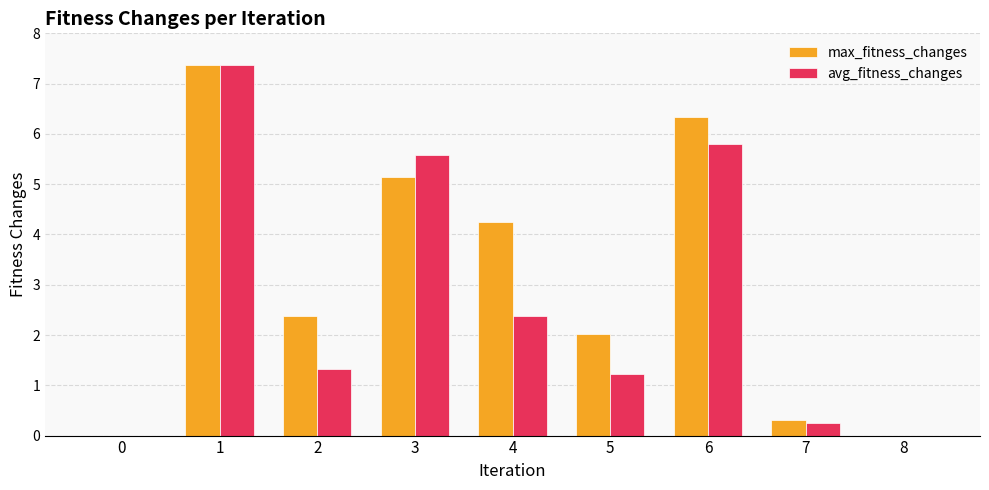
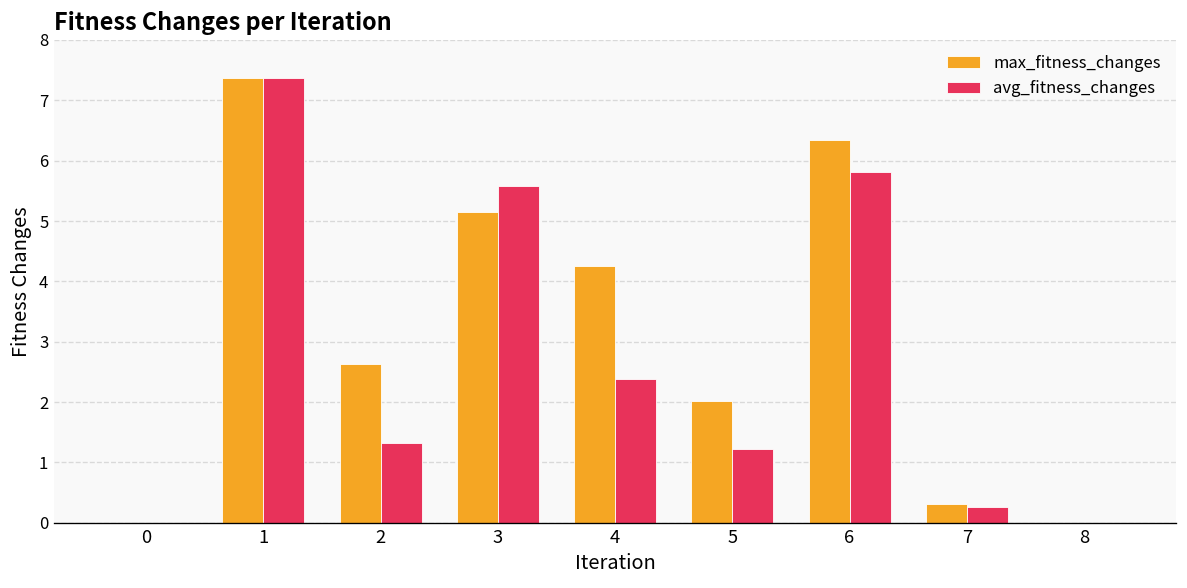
max_fitness_changes, 2: 2.4 -> 2.6
